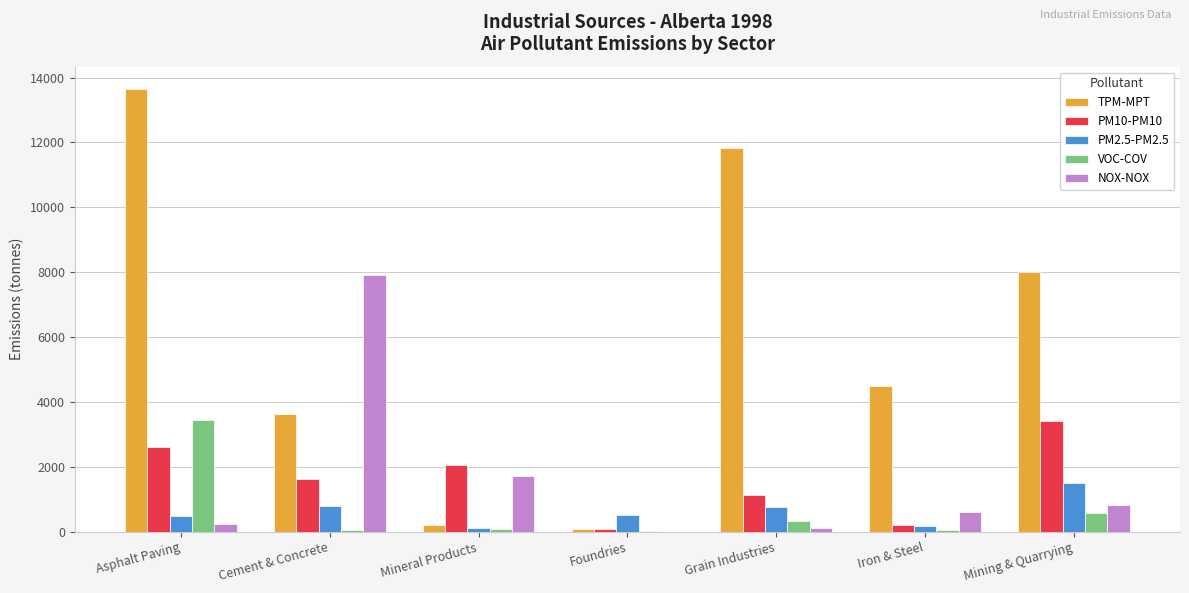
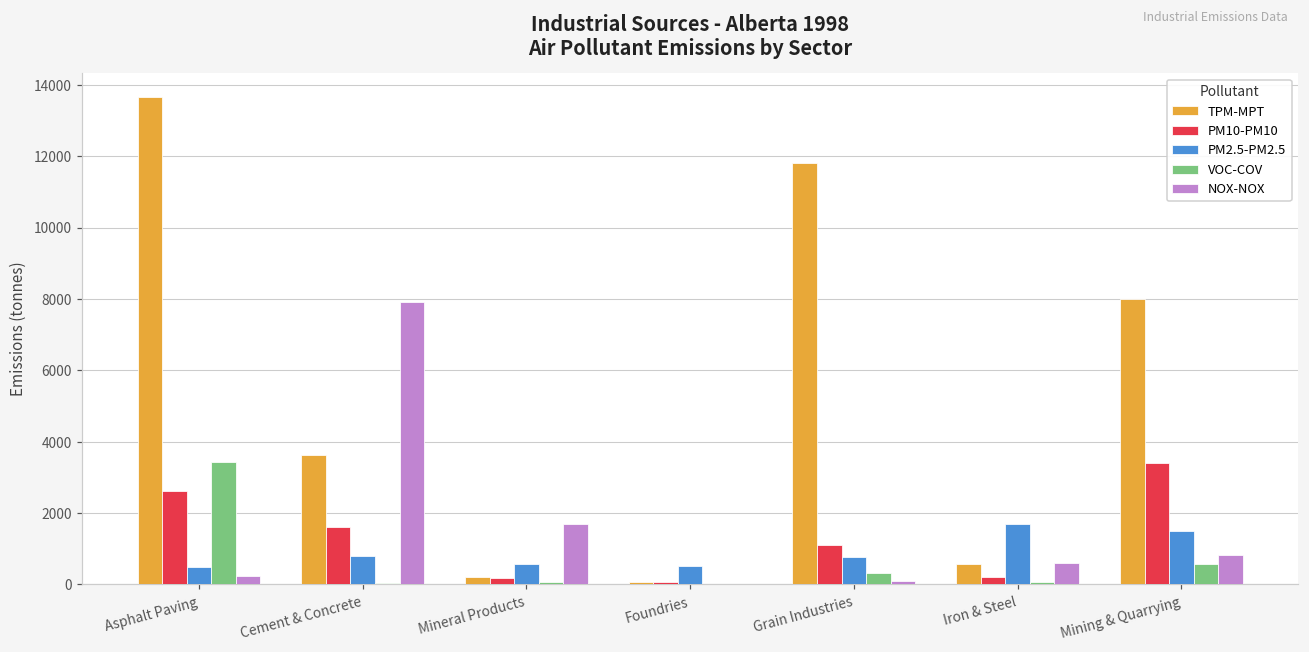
PM10-PM10, Mineral Products: 2000 -> 200
PM2.5-PM2.5, Mineral Products: 100 -> 600
TPM-MPT, Iron & Steel: 4500 -> 600
PM2.5-PM2.5, Iron & Steel: 200 -> 1700
